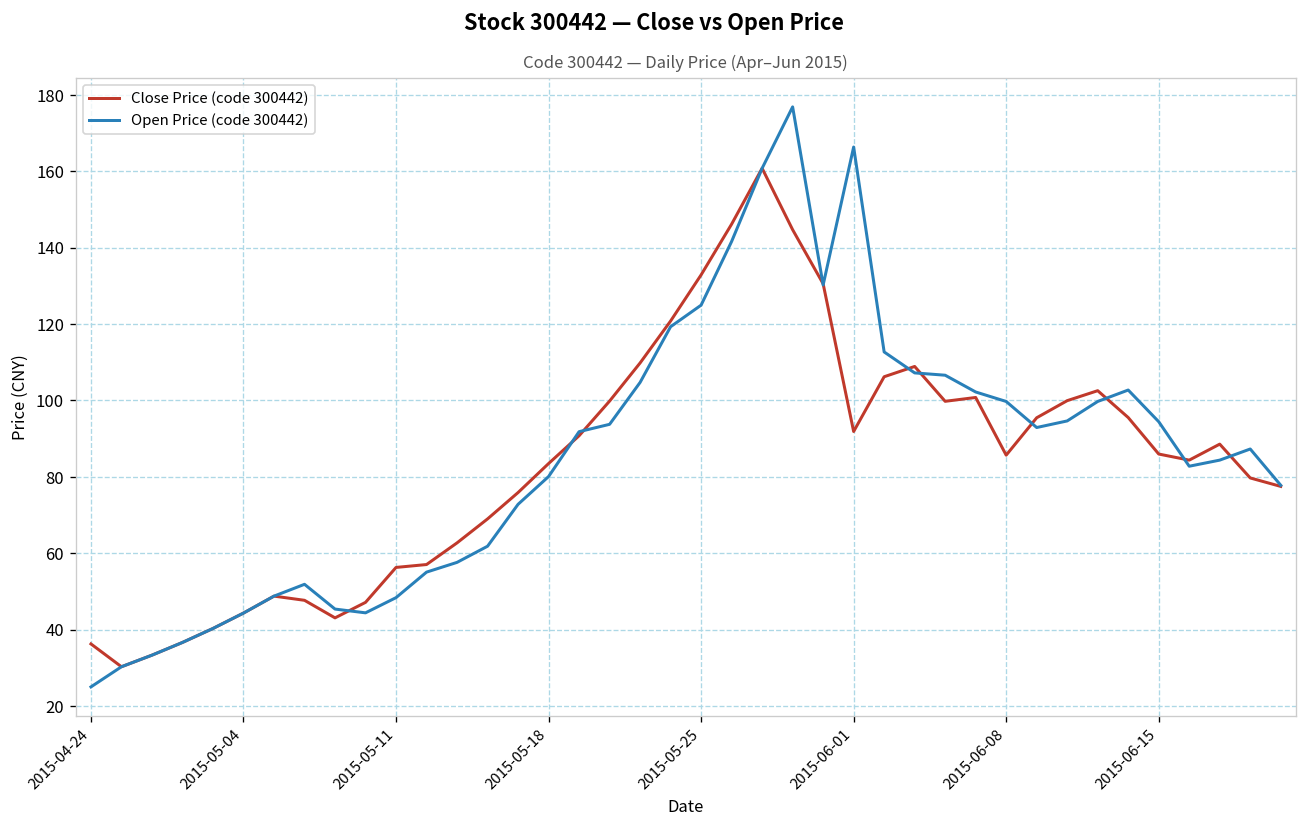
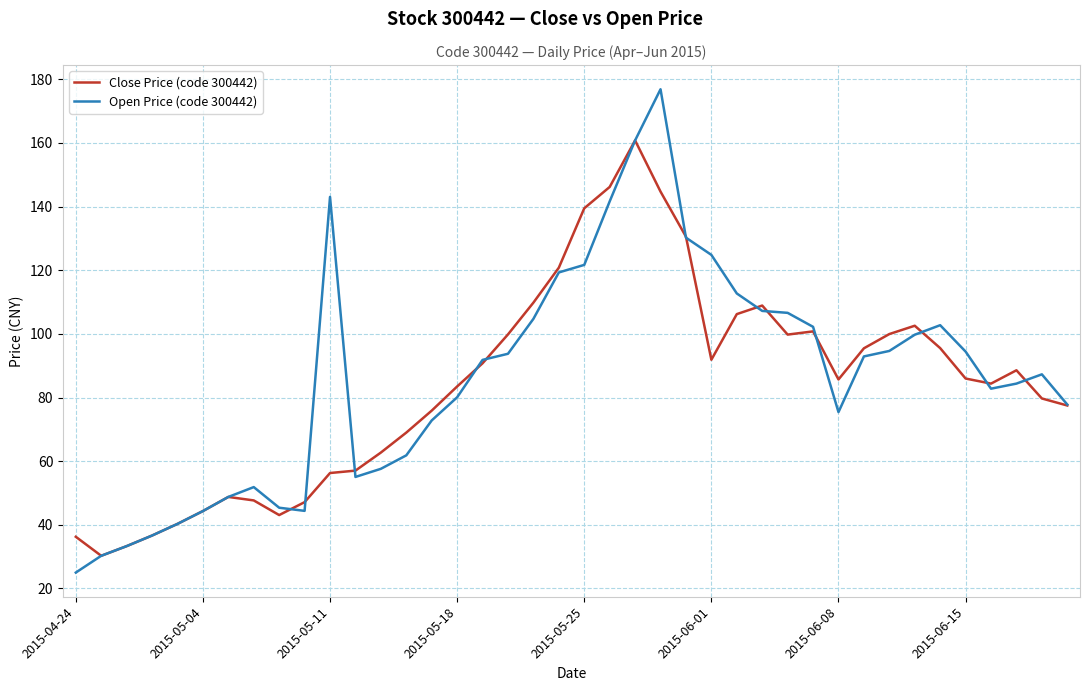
Open Price (code 300442), 2015-05-11: 48 -> 143
Close Price (code 300442), 2015-05-25: 133 -> 139
Open Price (code 300442), 2015-05-25: 125 -> 122
Open Price (code 300442), 2015-06-01: 166 -> 125
Open Price (code 300442), 2015-06-08: 100 -> 75
